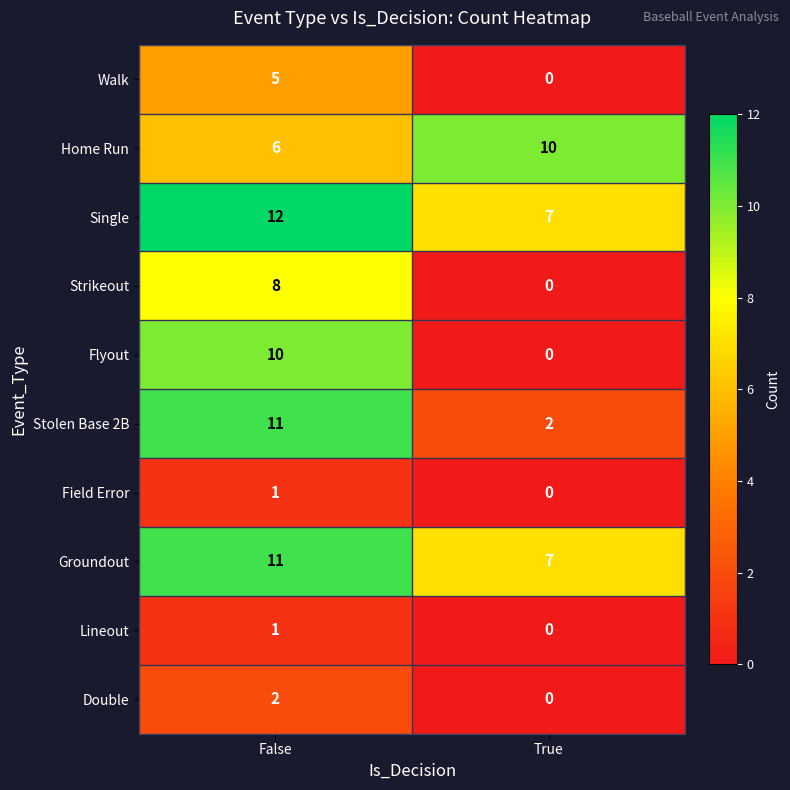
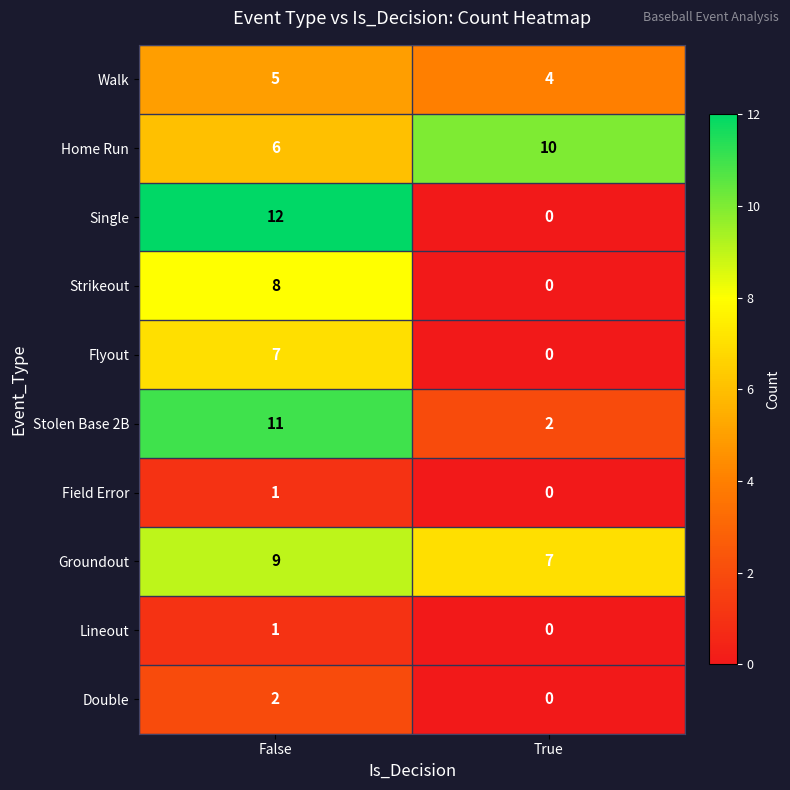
Walk, True: 0 -> 4
Single, True: 7 -> 0
Flyout, False: 10 -> 7
Groundout, False: 11 -> 9
